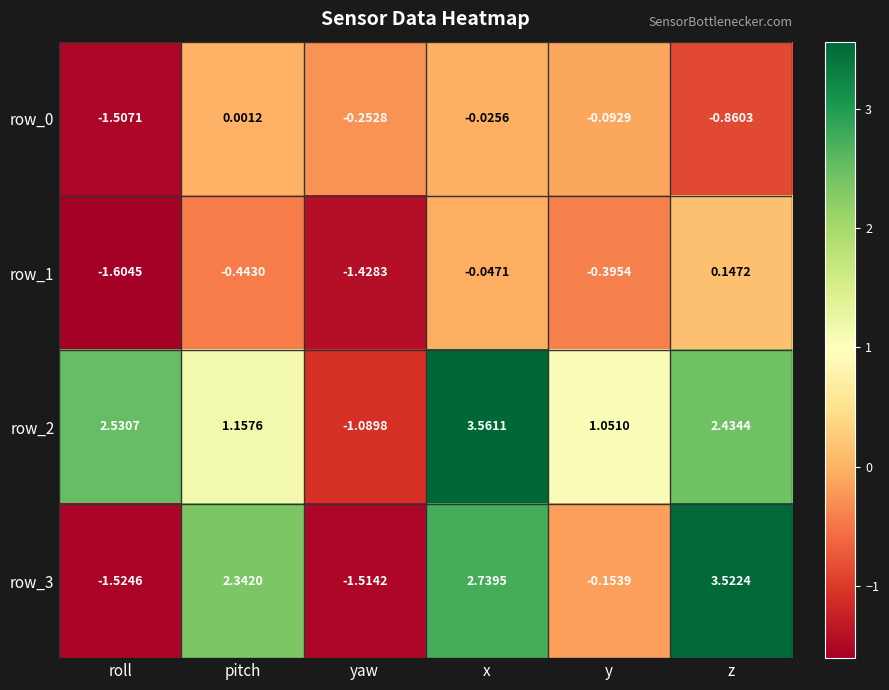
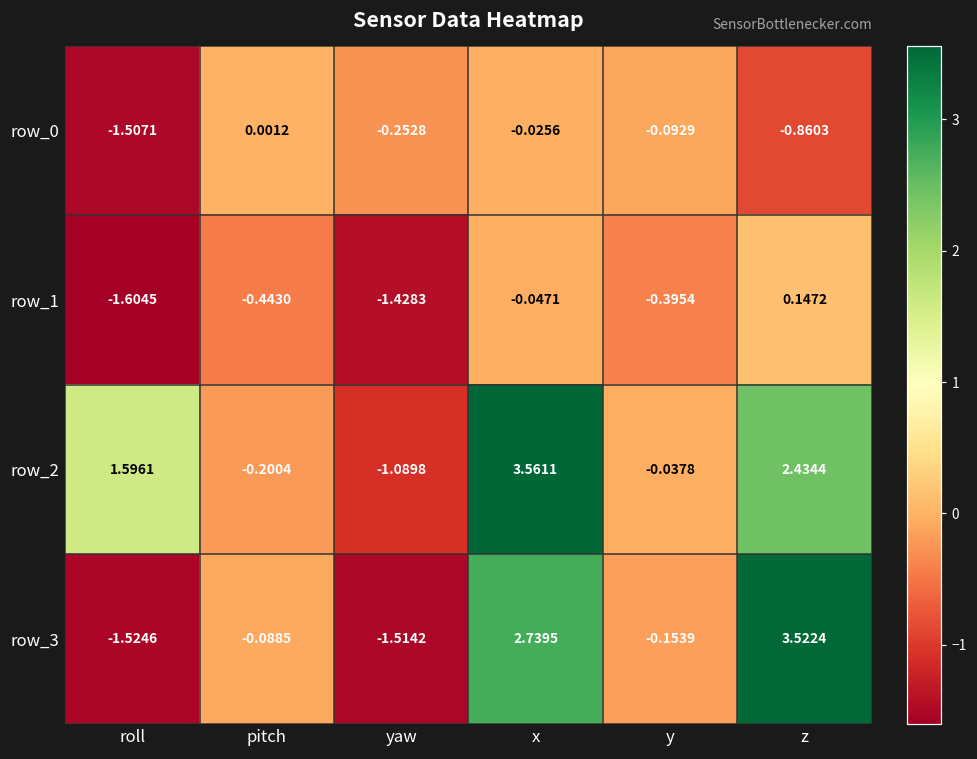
row_2, roll: 2.5307 -> 1.5961
row_2, pitch: 1.1576 -> -0.2004
row_2, y: 1.0510 -> -0.0378
row_3, pitch: 2.3420 -> -0.0885
